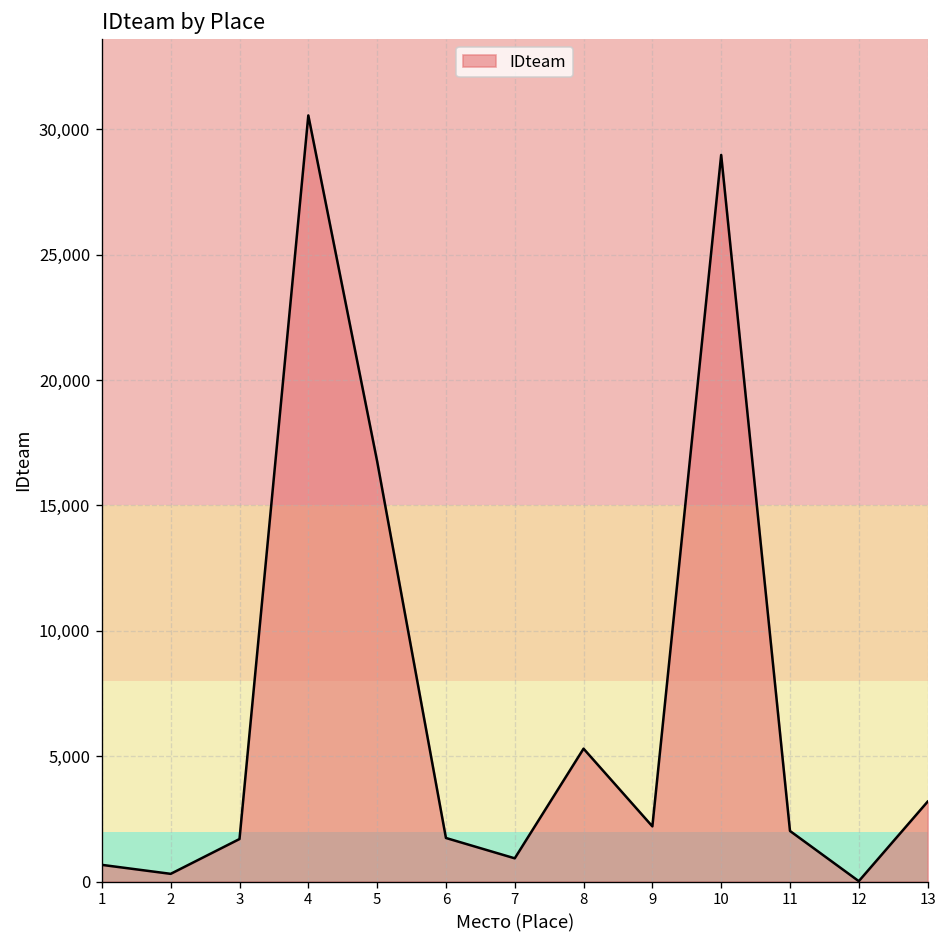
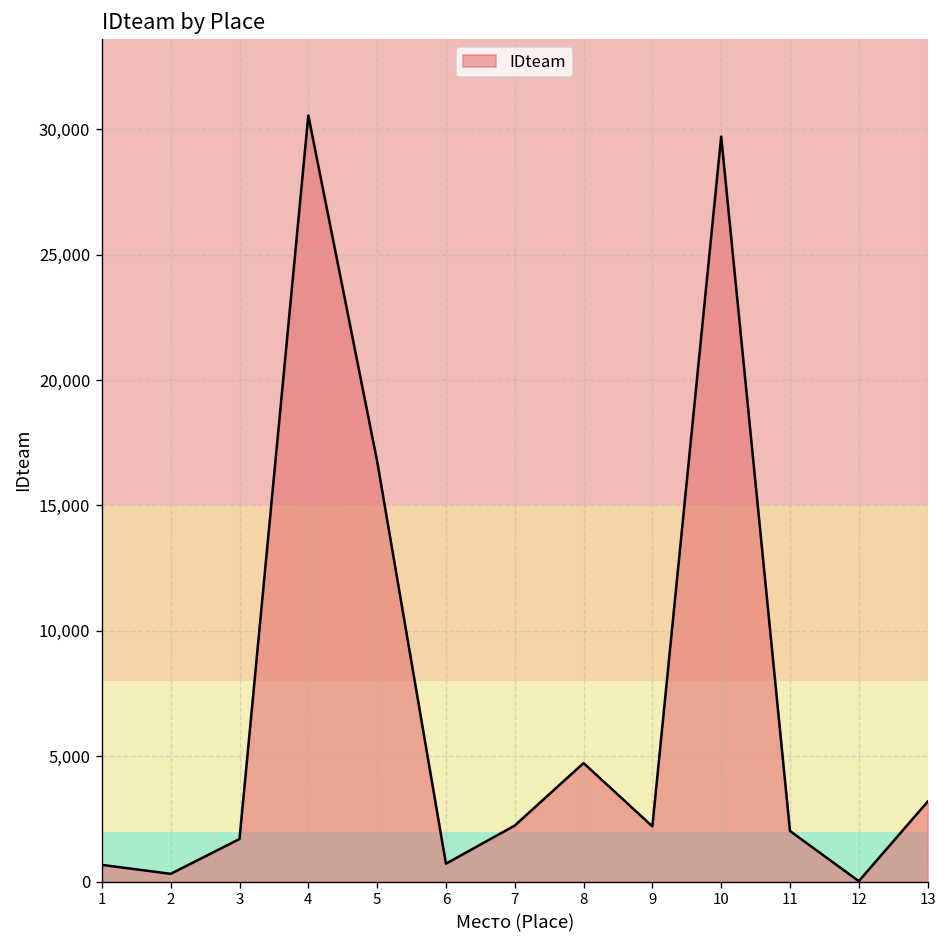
6: 1,700 -> 700
7: 900 -> 2,200
8: 5,300 -> 4,700
10: 29,000 -> 29,700
